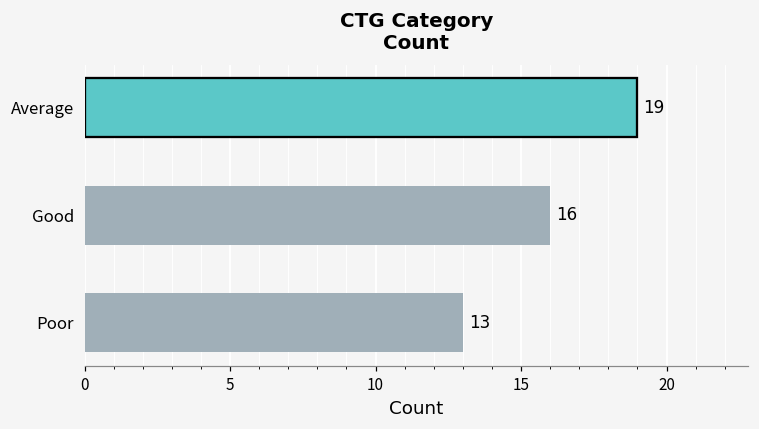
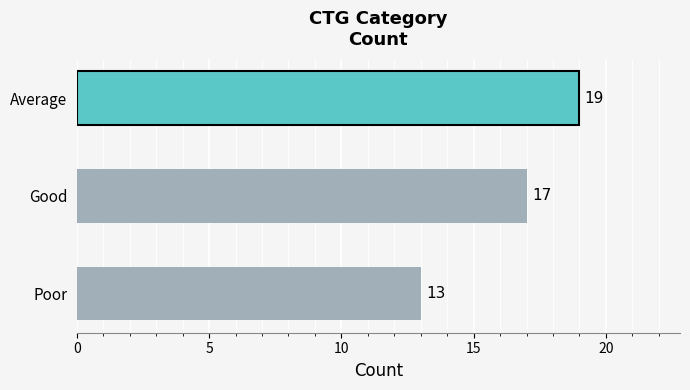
Good: 16 -> 17
